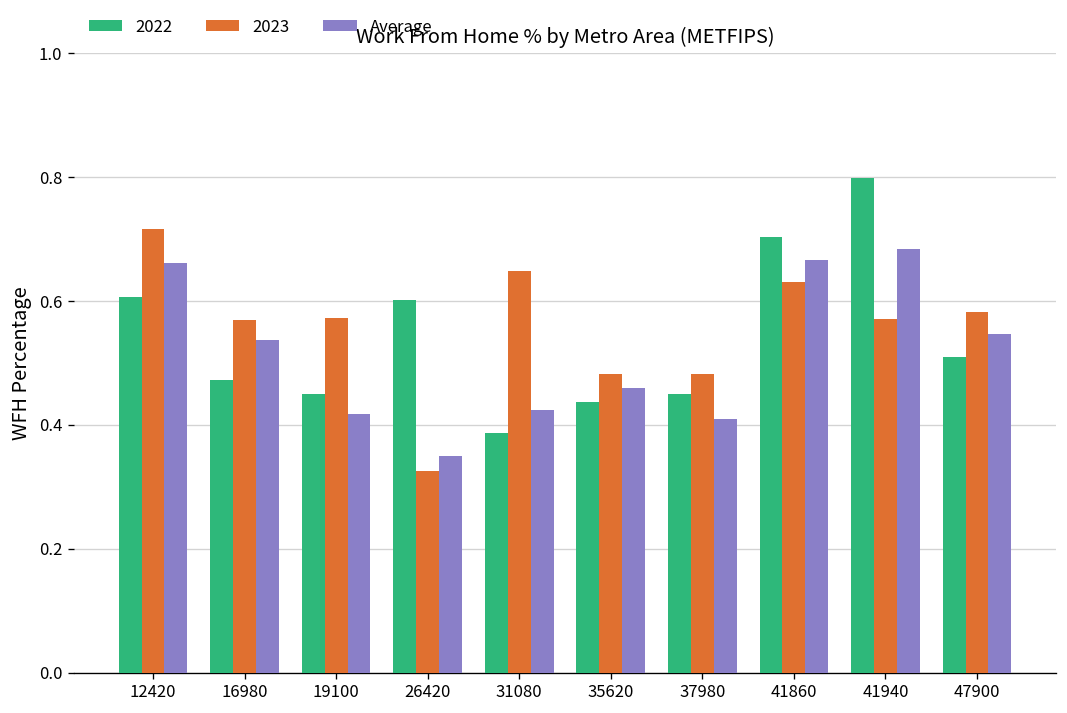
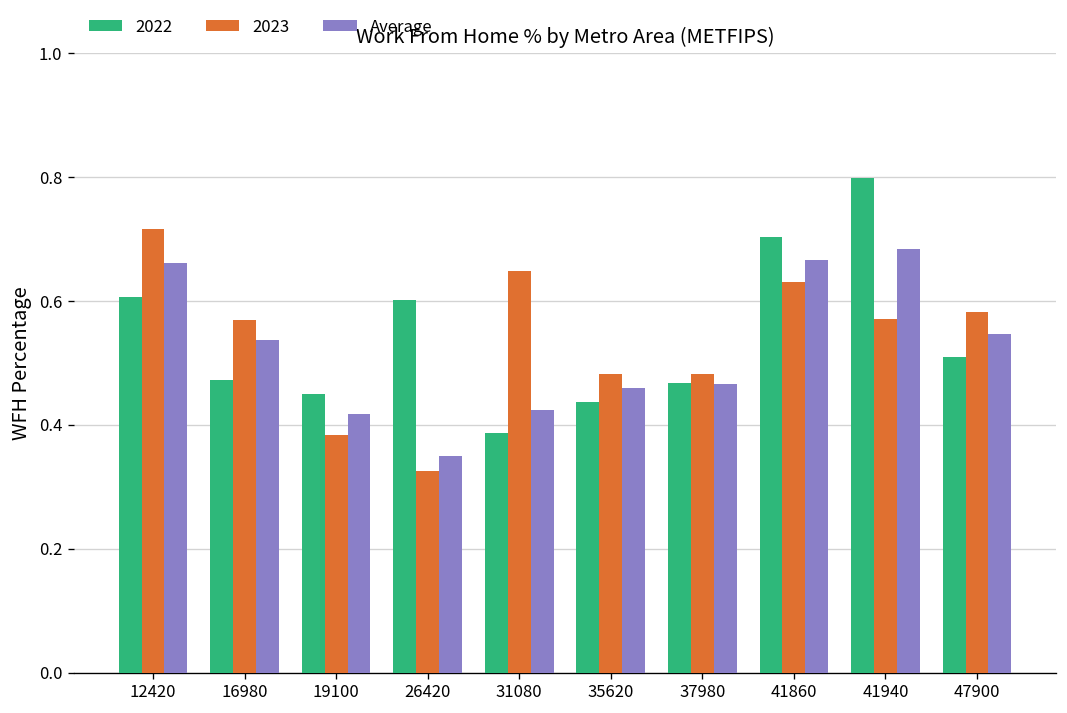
2023, 19100: 0.57 -> 0.38
2022, 37980: 0.45 -> 0.47
Average, 37980: 0.41 -> 0.47
